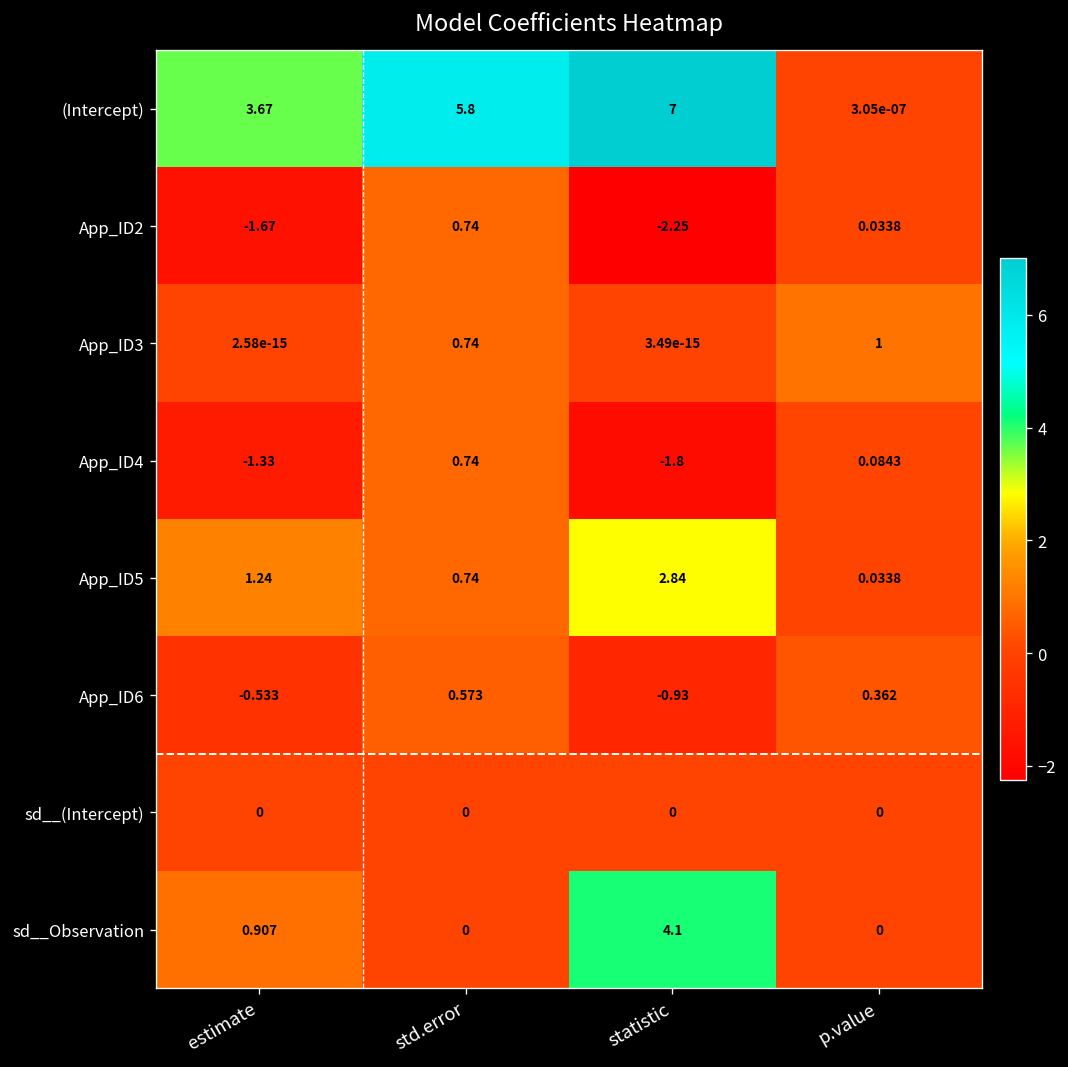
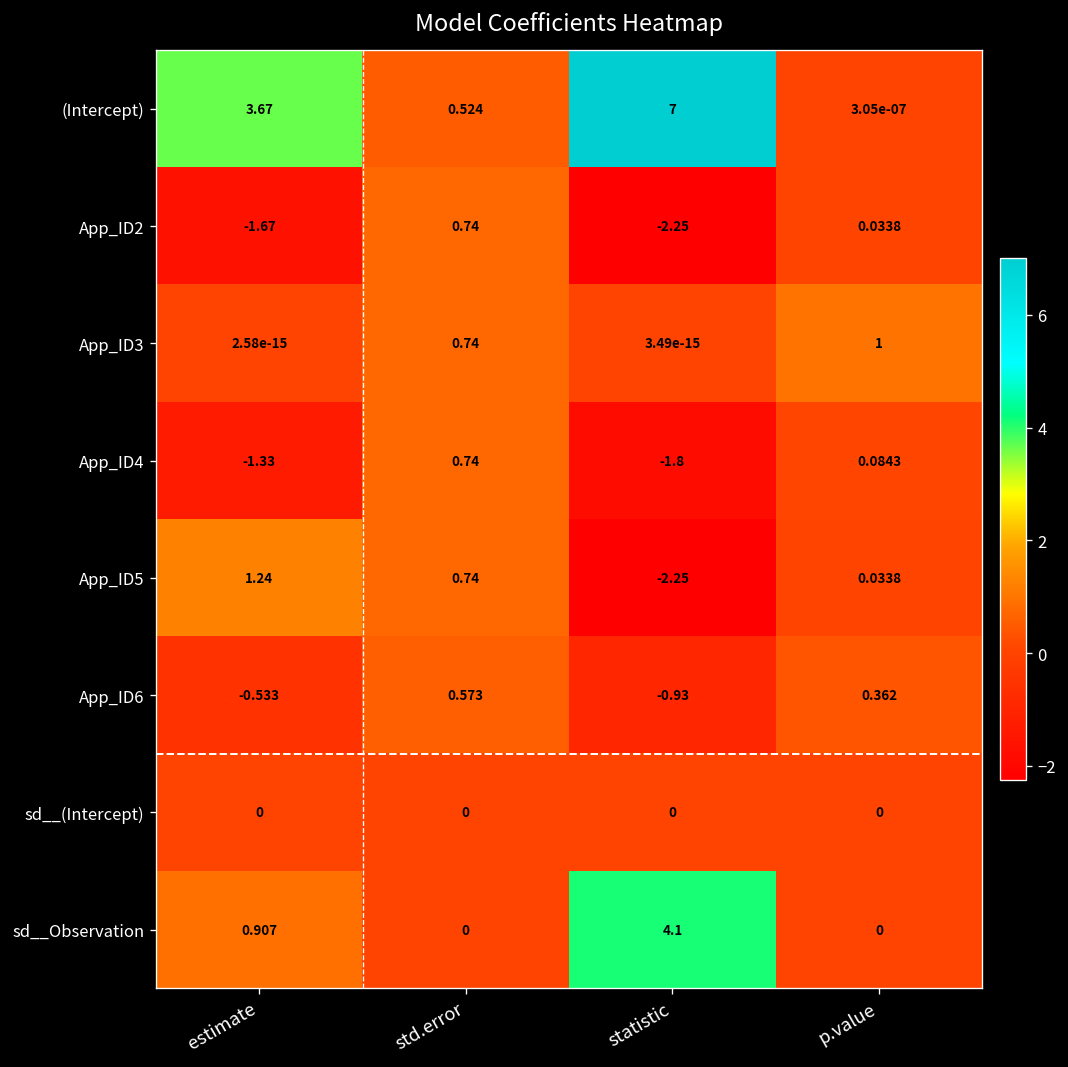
(Intercept), std.error: 5.8 -> 0.524
App_ID5, statistic: 2.84 -> -2.25
